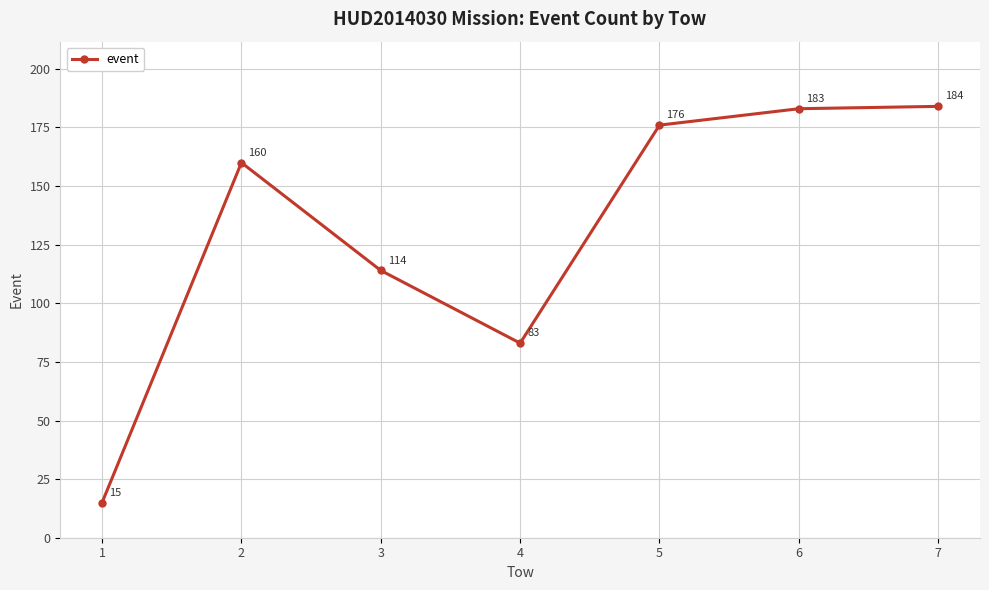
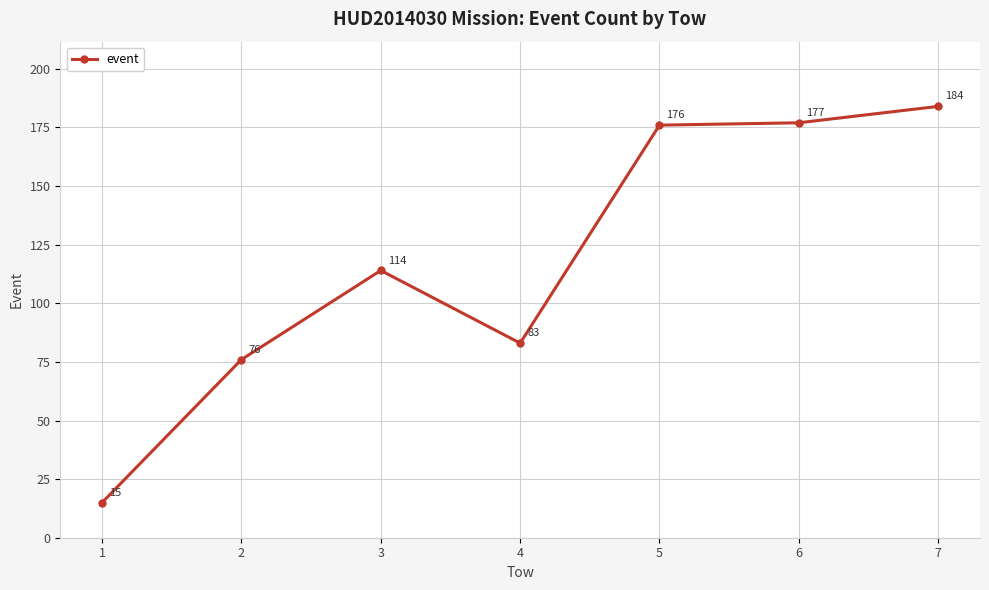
2: 160 -> 76
6: 183 -> 177
